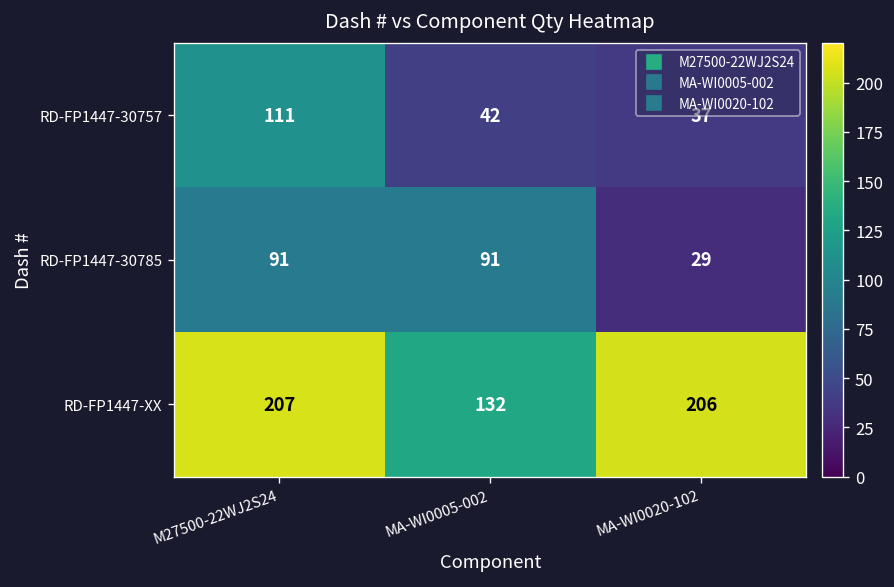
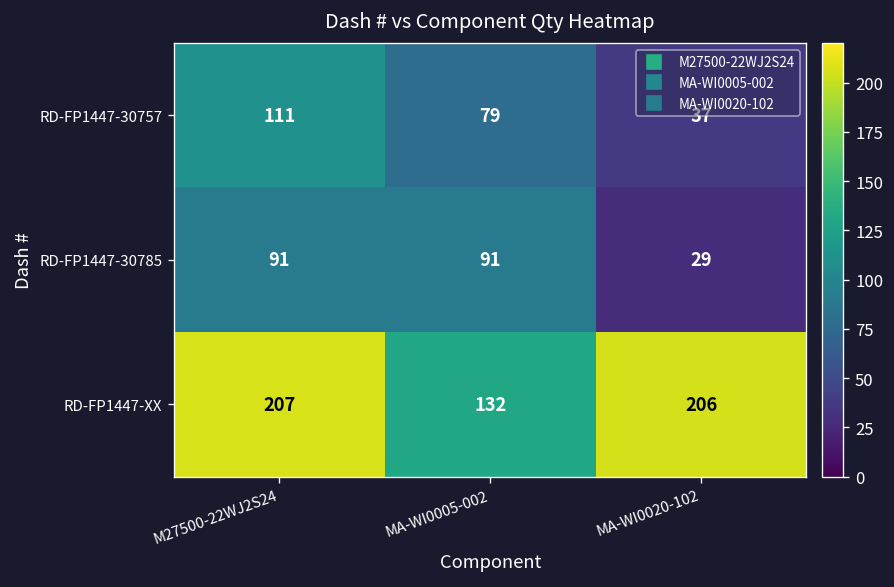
RD-FP1447-30757, MA-WI0005-002: 42 -> 79
